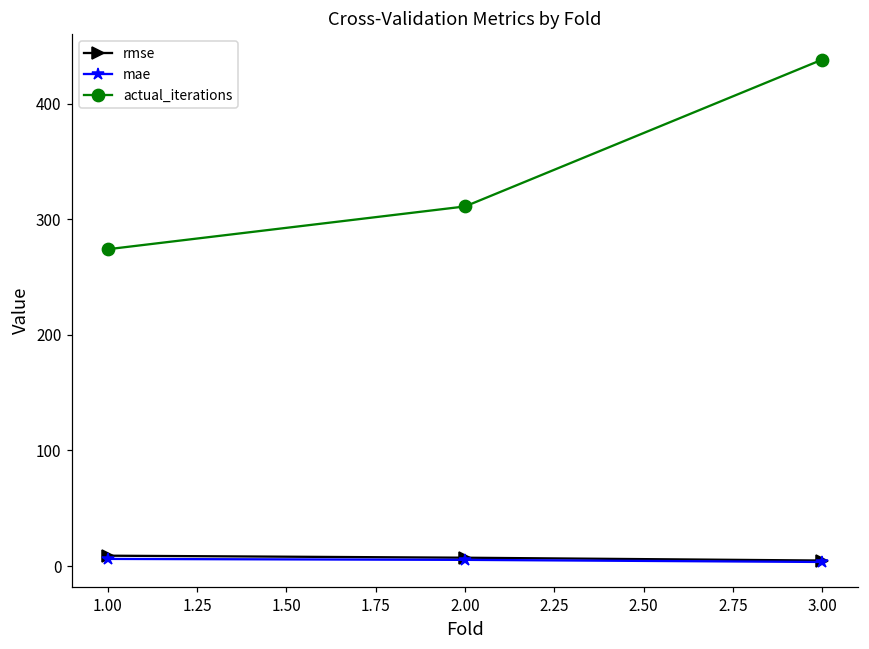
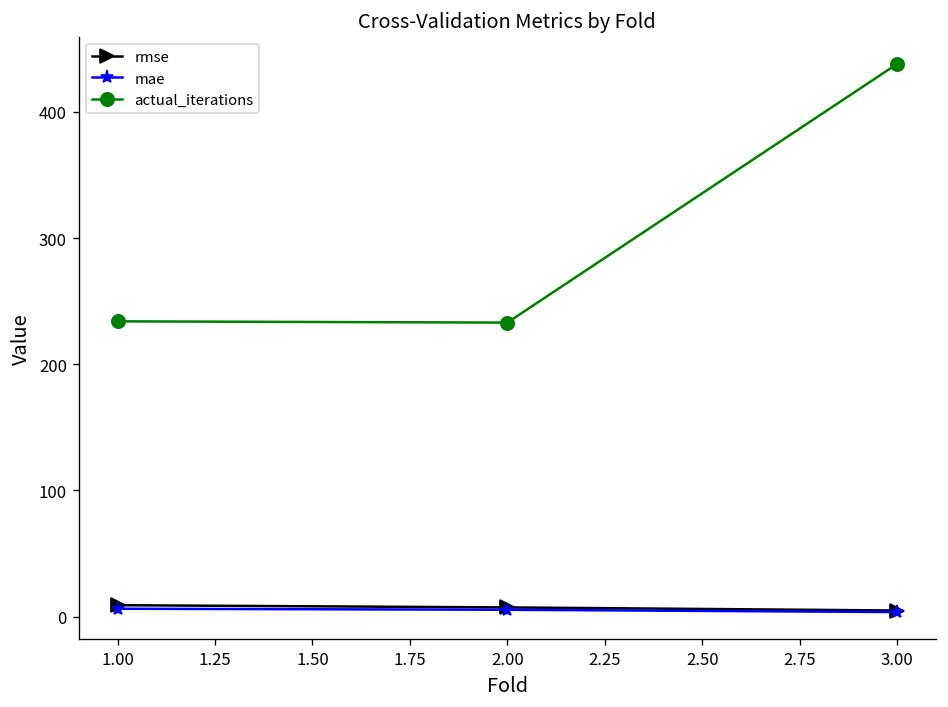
actual_iterations, 1.00: 274 -> 234
actual_iterations, 2.00: 311 -> 233
